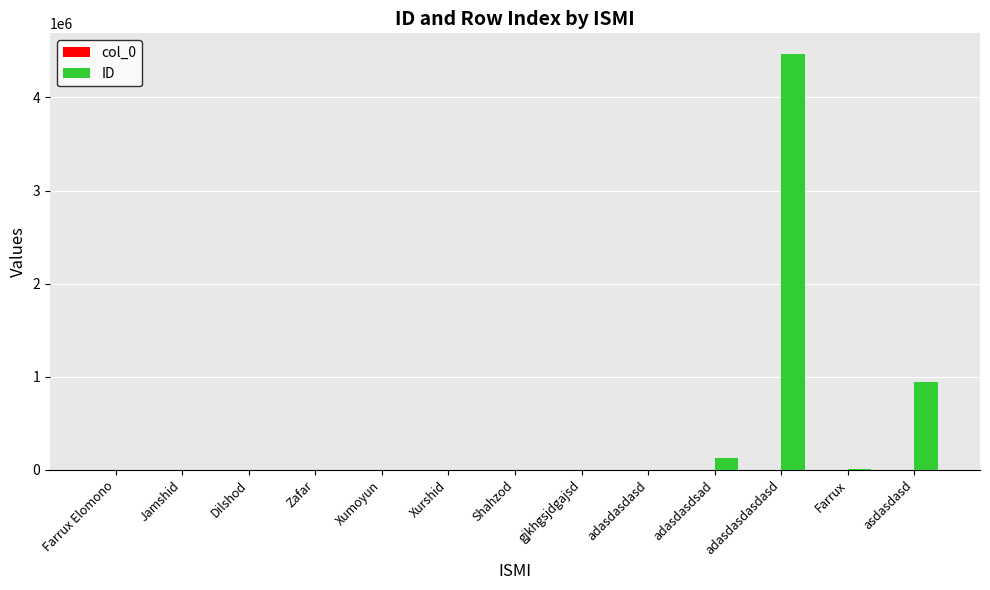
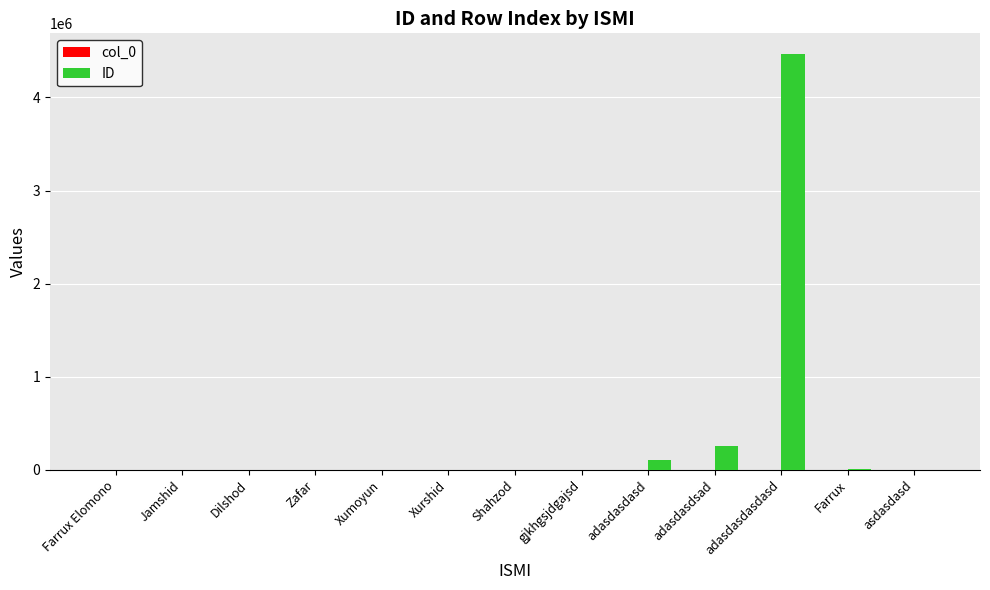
ID, adasdasdasd: 0 -> 100000
ID, adasdasdsad: 100000 -> 300000
ID, asdasdasd: 900000 -> 0
